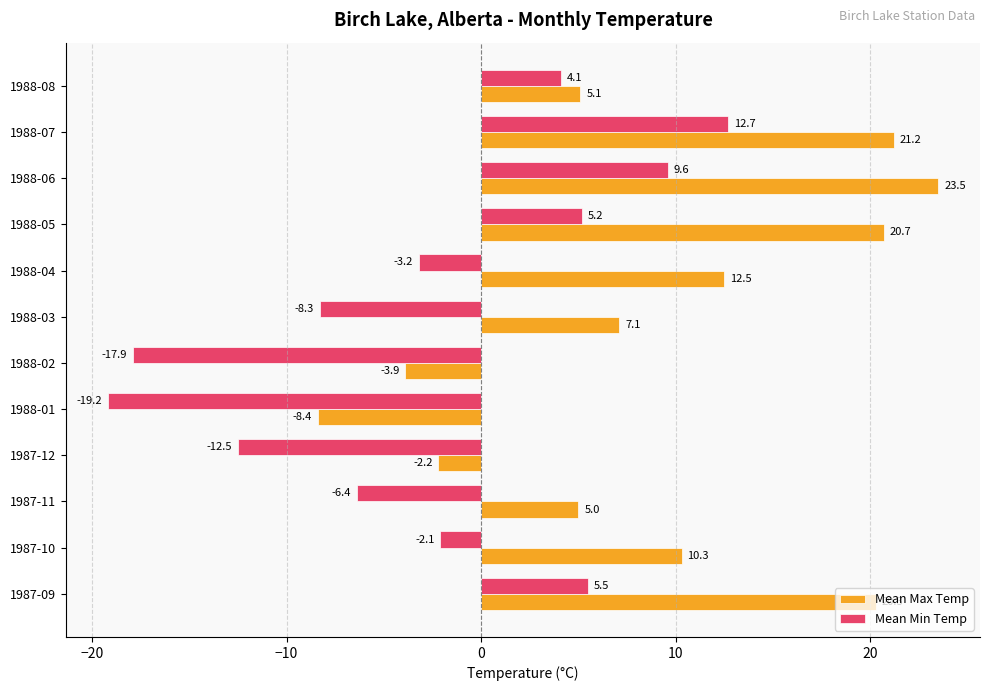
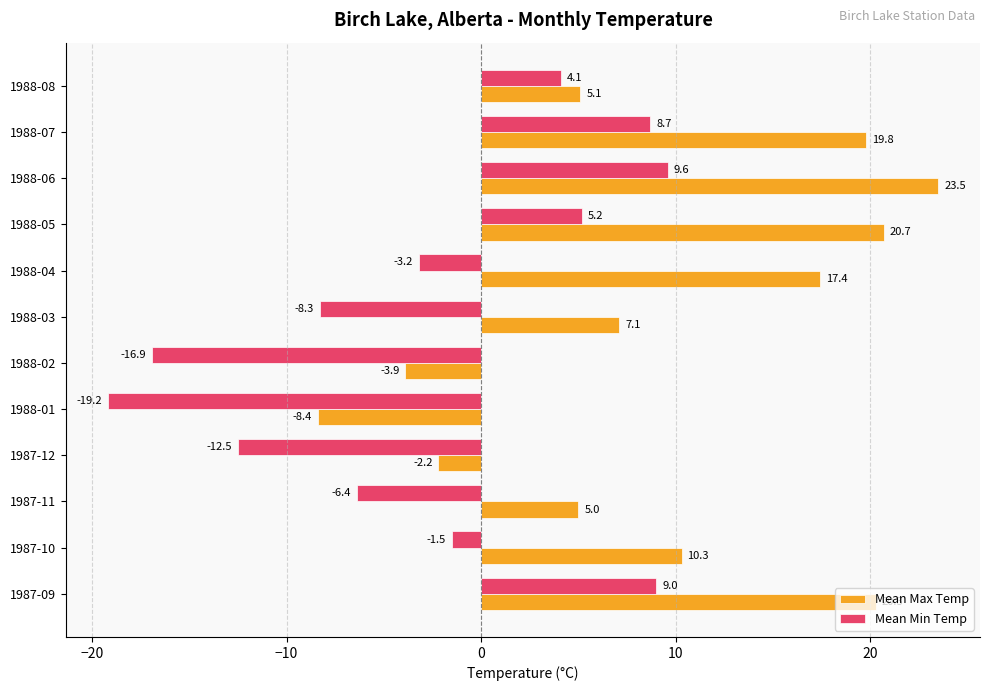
Mean Min Temp, 1988-07: 12.7 -> 8.7
Mean Max Temp, 1988-07: 21.2 -> 19.8
Mean Max Temp, 1988-04: 12.5 -> 17.4
Mean Min Temp, 1988-02: -17.9 -> -16.9
Mean Min Temp, 1987-10: -2.1 -> -1.5
Mean Min Temp, 1987-09: 5.5 -> 9.0
